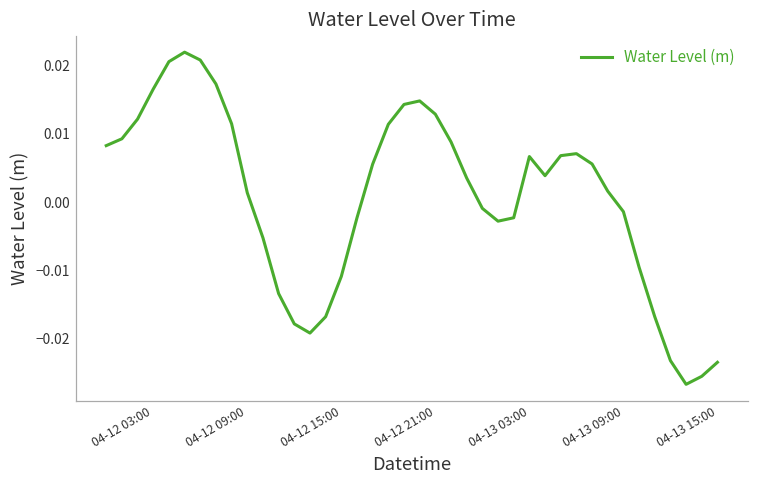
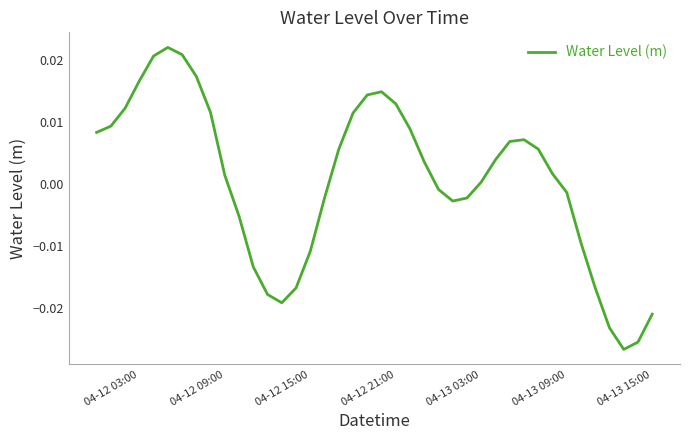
04-13 03:00: 0.007 -> 0.000
04-13 15:00: -0.023 -> -0.021
